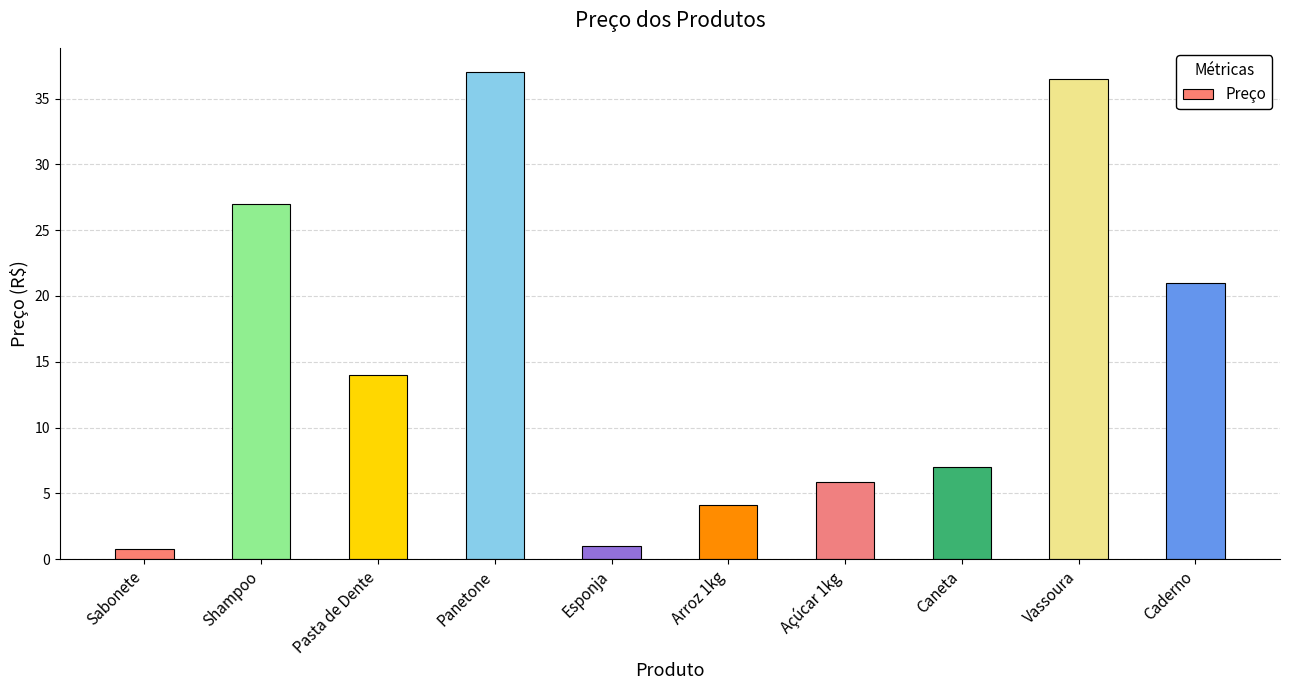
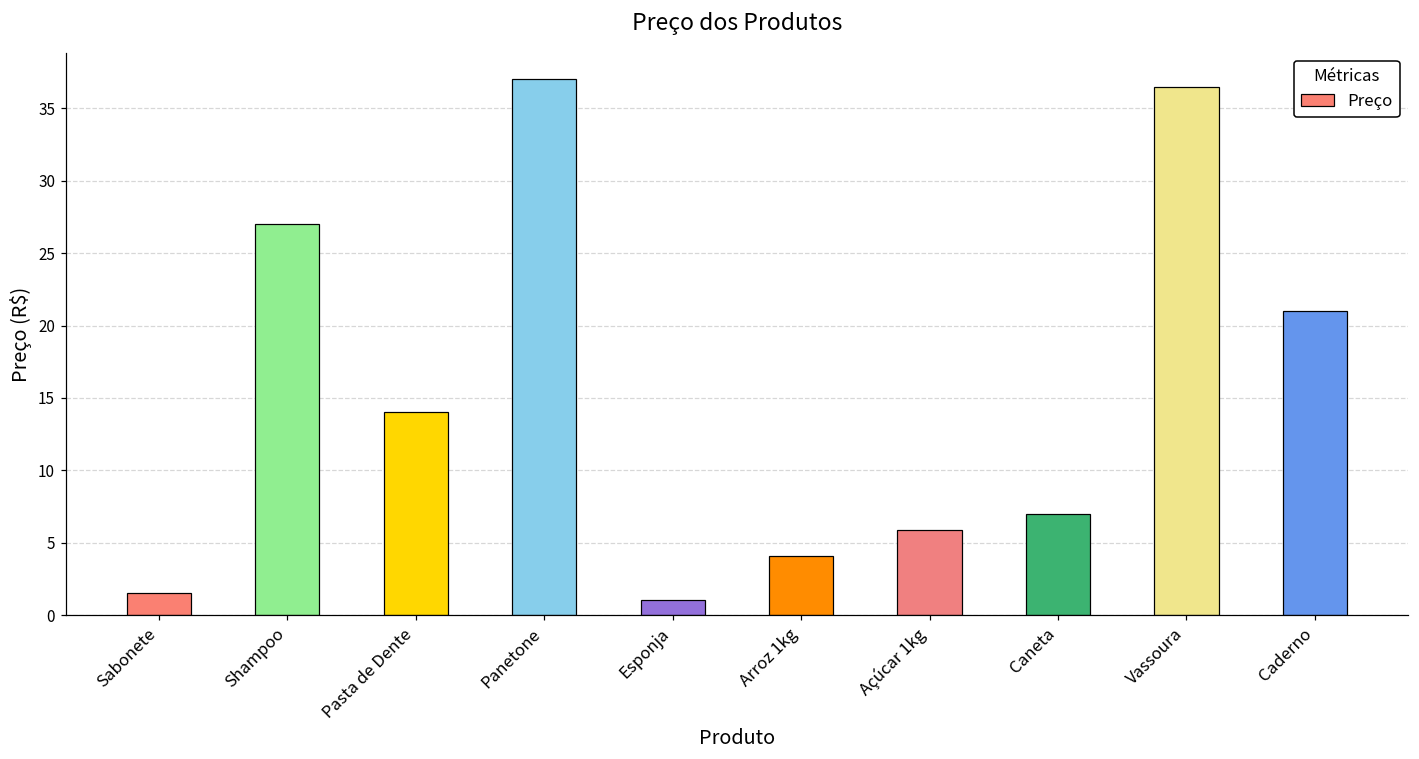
Sabonete: 0.8 -> 1.5
